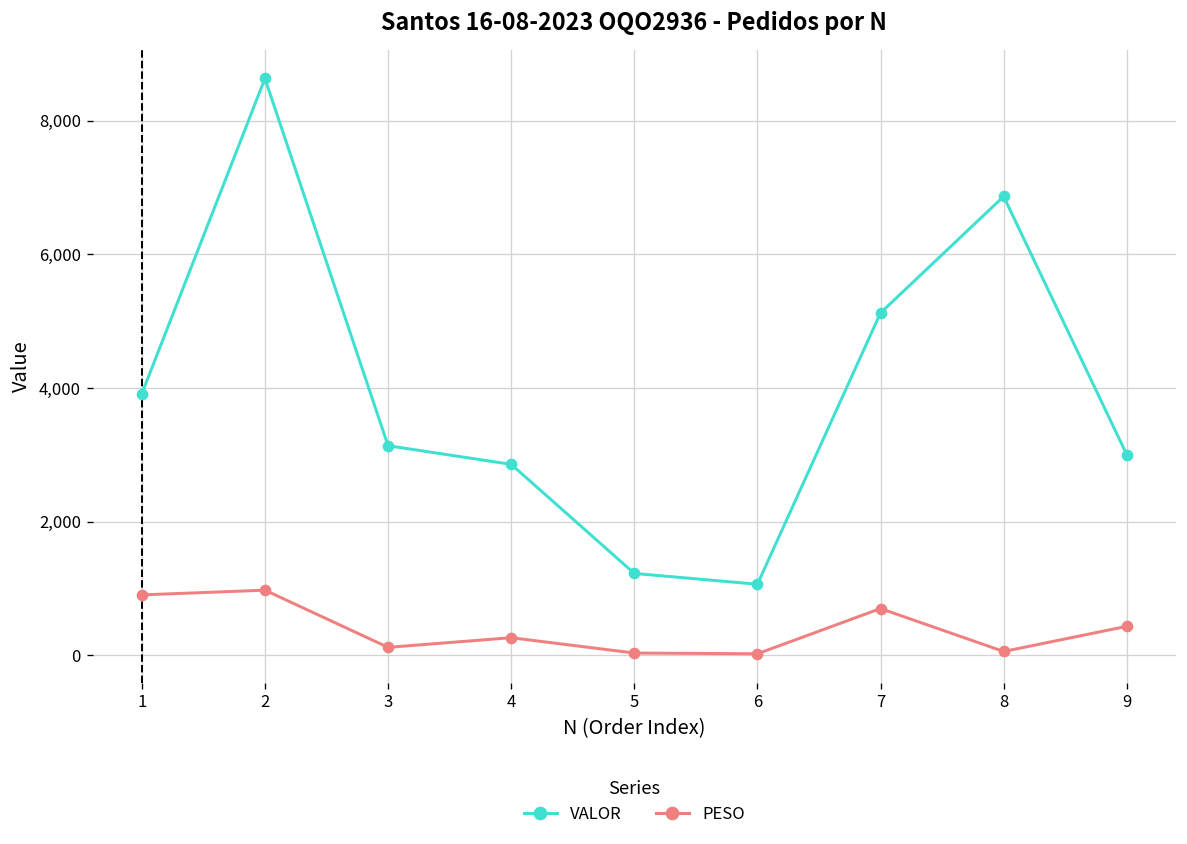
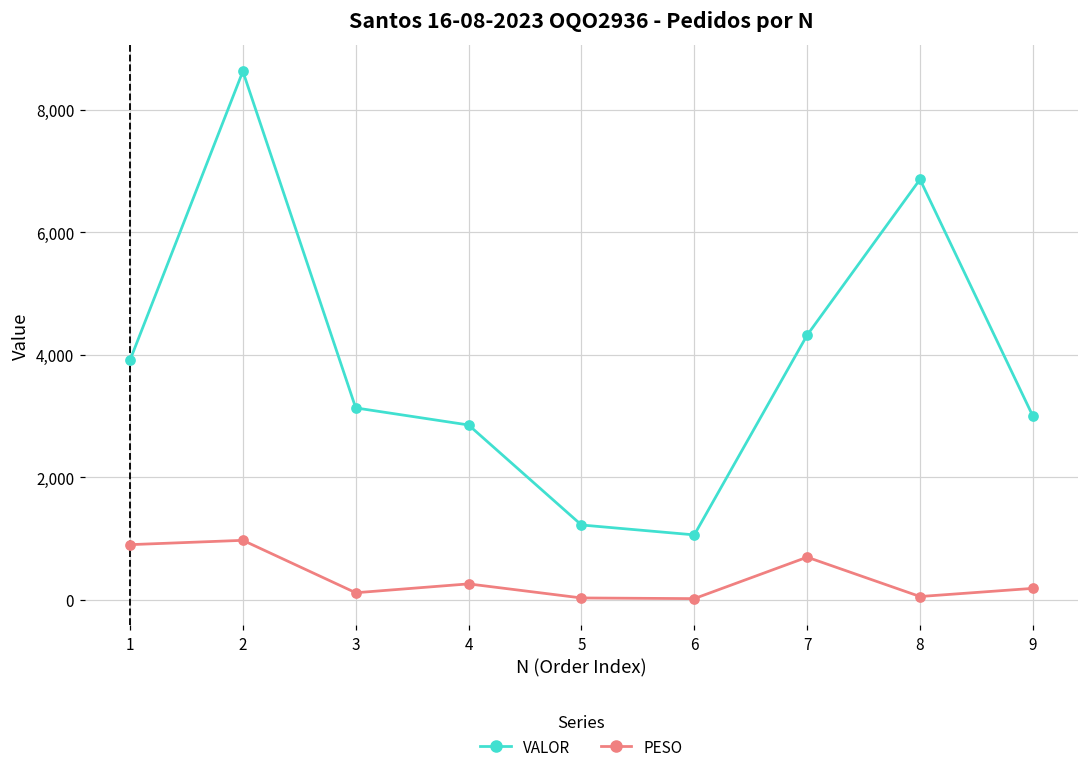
VALOR, 7: 5,100 -> 4,300
PESO, 9: 400 -> 200
